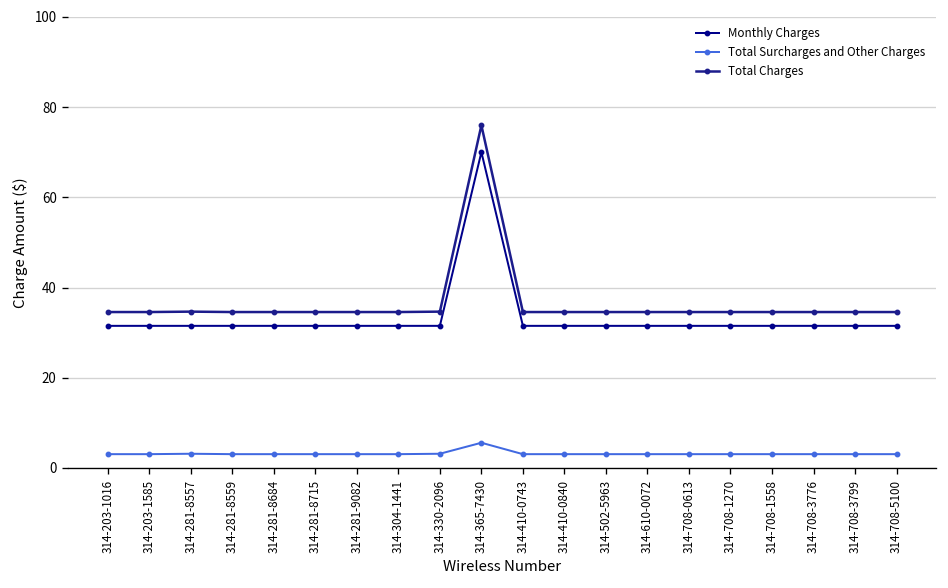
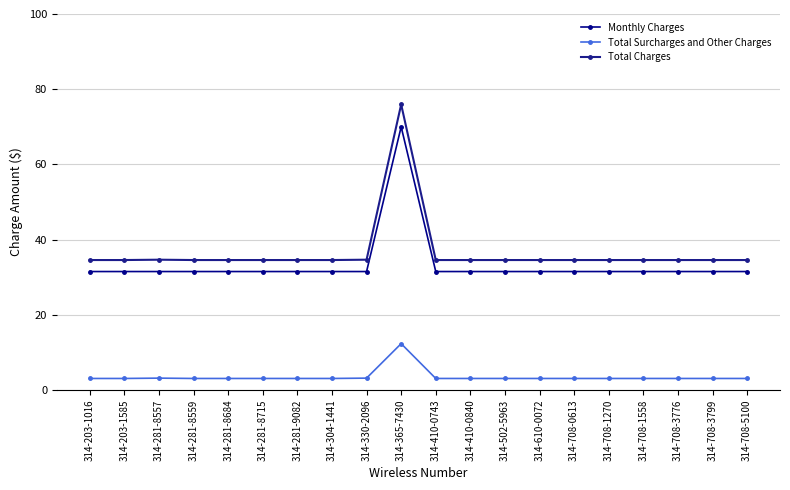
Total Surcharges and Other Charges, 314-365-7430: 6 -> 12
